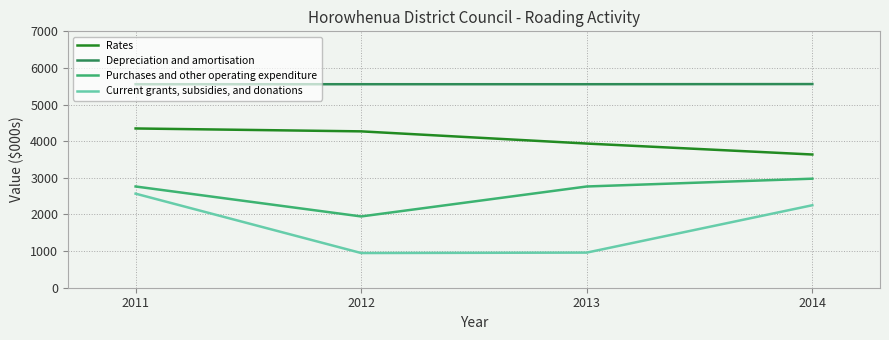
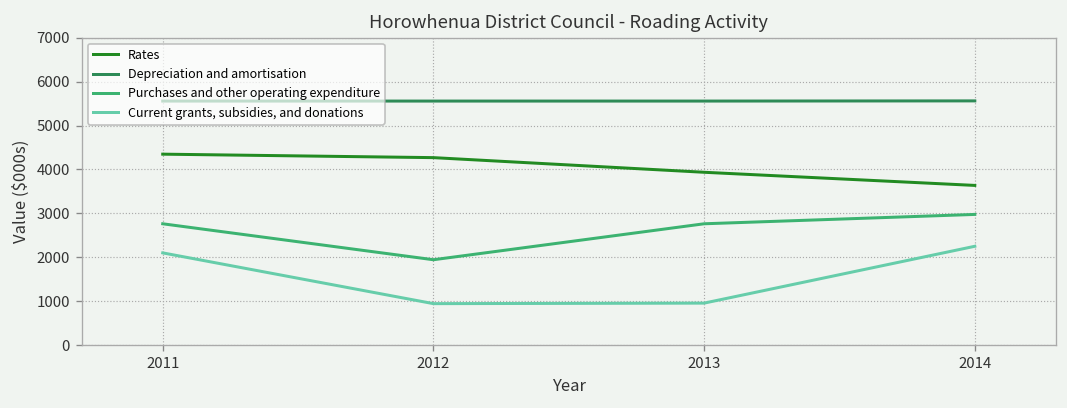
Current grants, subsidies, and donations, 2011: 2600 -> 2100
